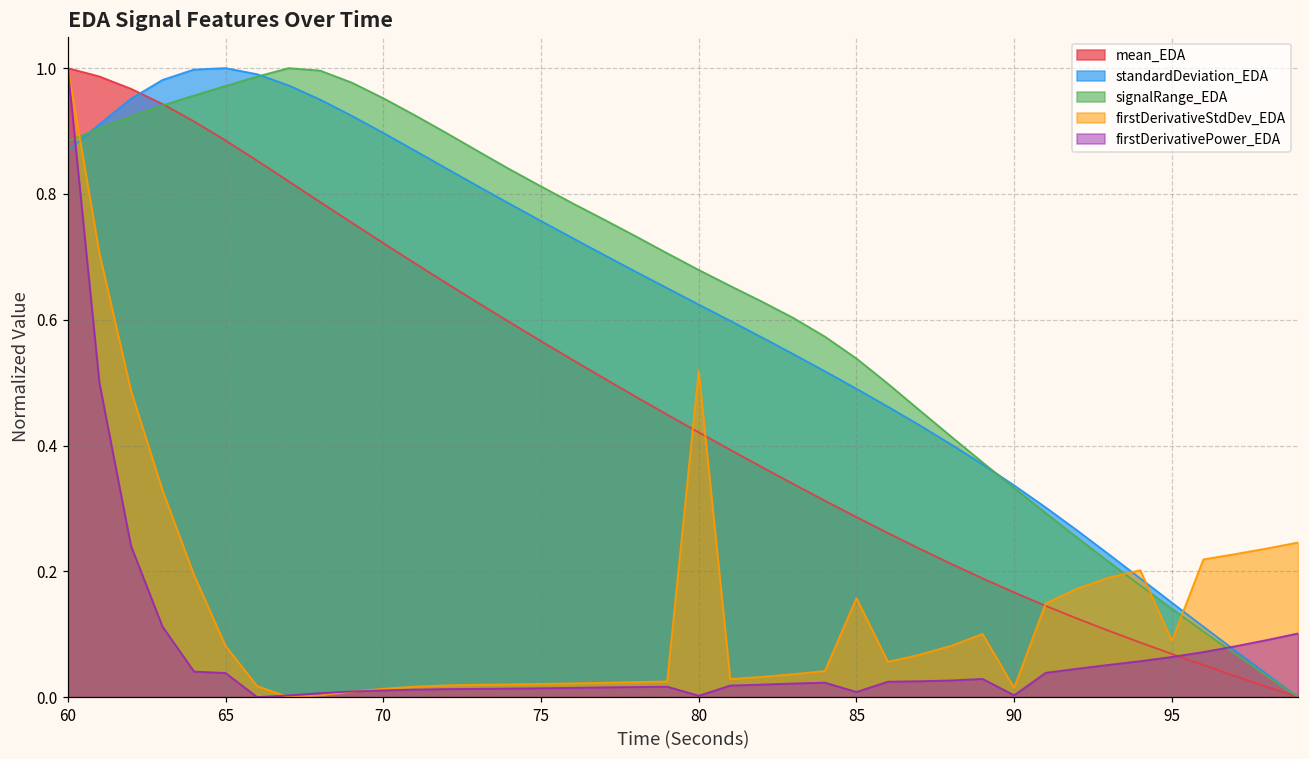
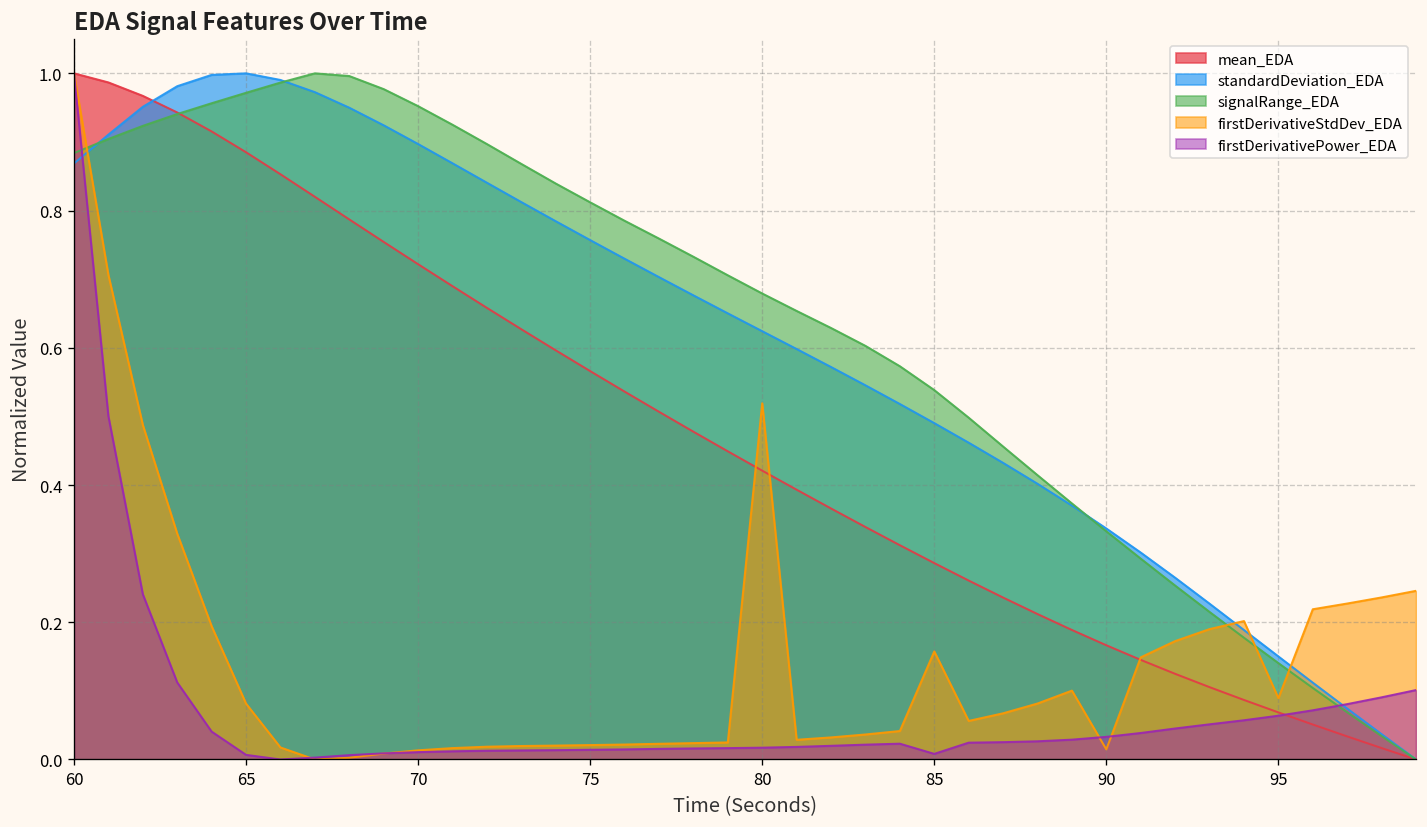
firstDerivativePower_EDA, 65: 0.04 -> 0.01
firstDerivativePower_EDA, 80: 0.00 -> 0.02
firstDerivativePower_EDA, 90: 0.00 -> 0.03
